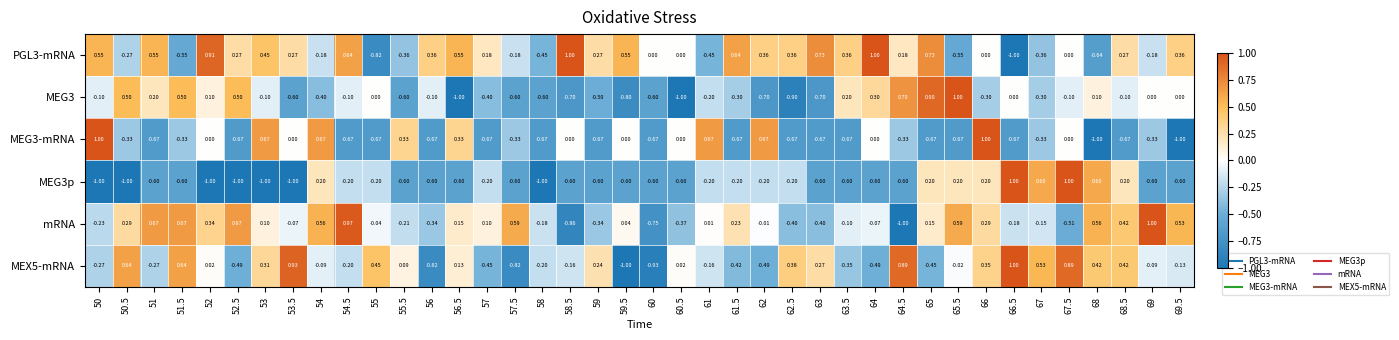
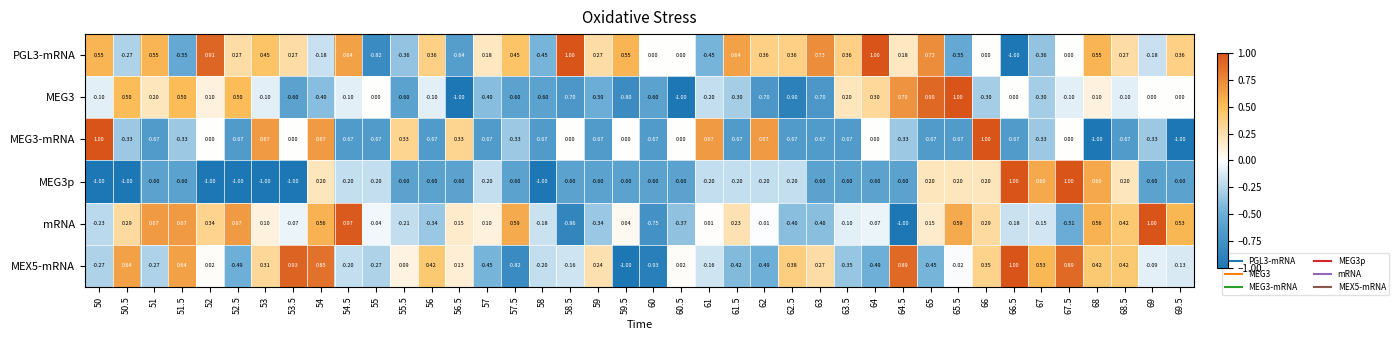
PGL3-mRNA, 56.5: 0.55 -> -0.64
PGL3-mRNA, 57.5: -0.18 -> 0.45
PGL3-mRNA, 68: -0.64 -> 0.55
MEX5-mRNA, 54: -0.09 -> 0.85
MEX5-mRNA, 55: 0.45 -> -0.27
MEX5-mRNA, 56: -0.82 -> 0.42
